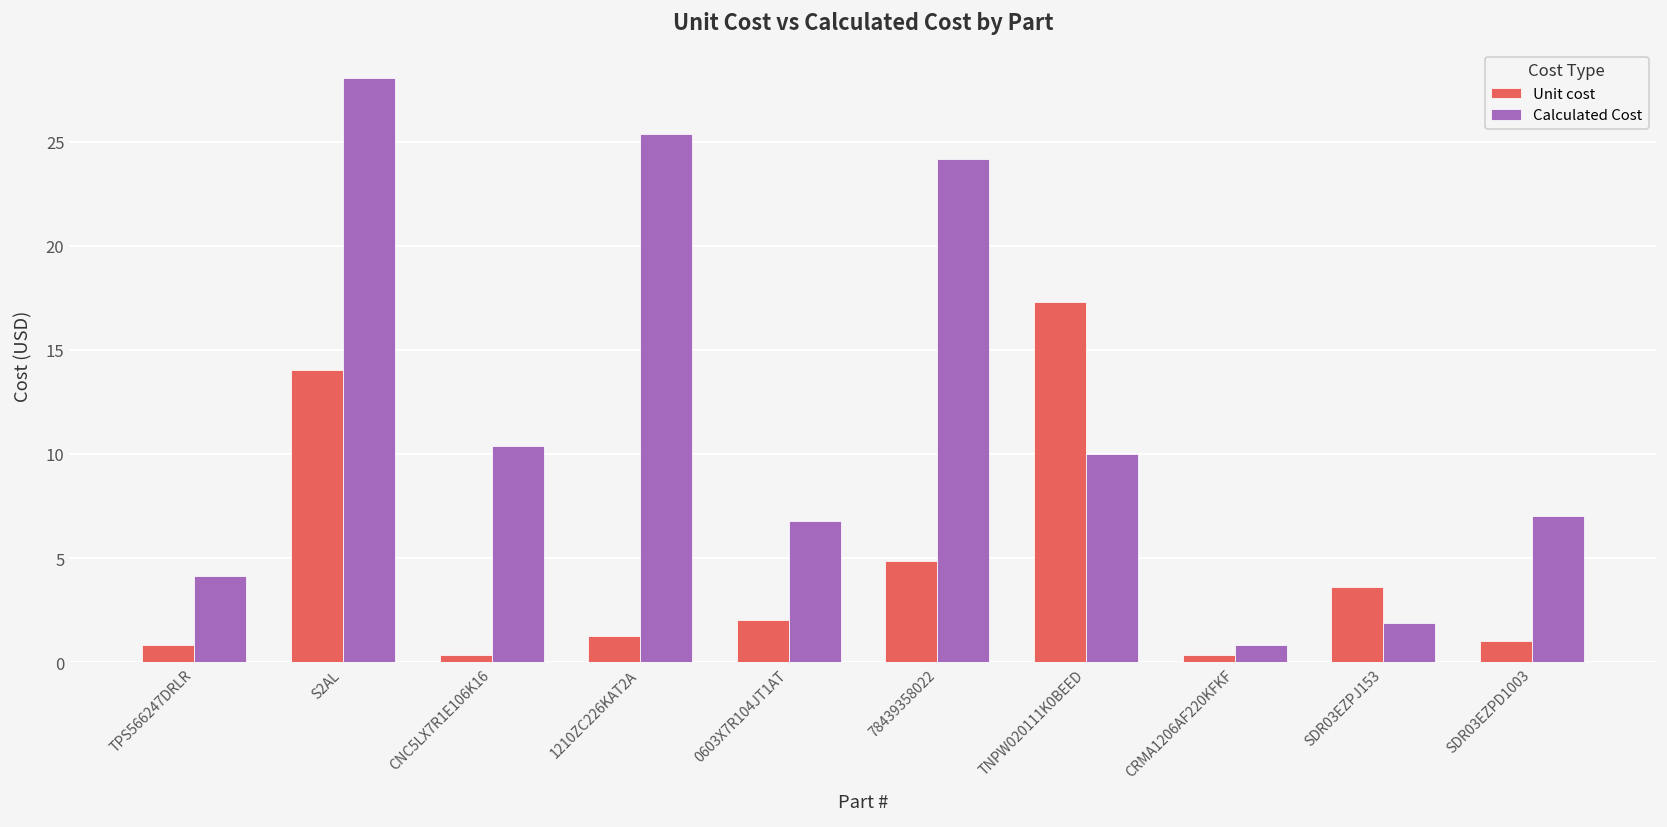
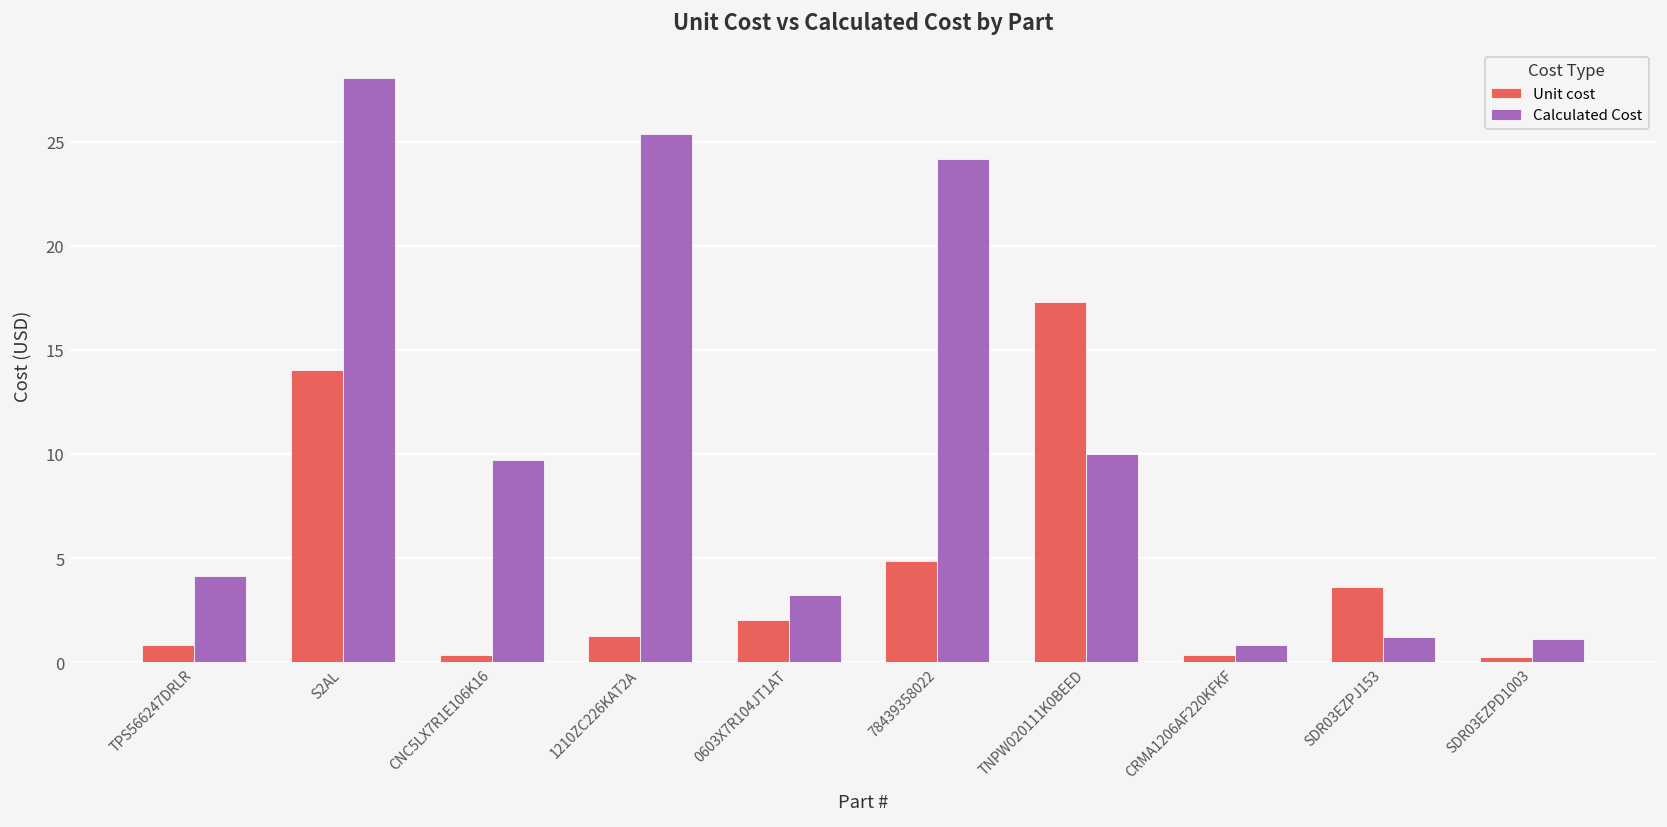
Calculated Cost, CNC5LX7R1E106K16: 10.4 -> 9.7
Calculated Cost, 0603X7R104JT1AT: 6.8 -> 3.2
Calculated Cost, SDR03EZPJ153: 1.9 -> 1.2
Unit cost, SDR03EZPD1003: 1.0 -> 0.2
Calculated Cost, SDR03EZPD1003: 7.0 -> 1.1
